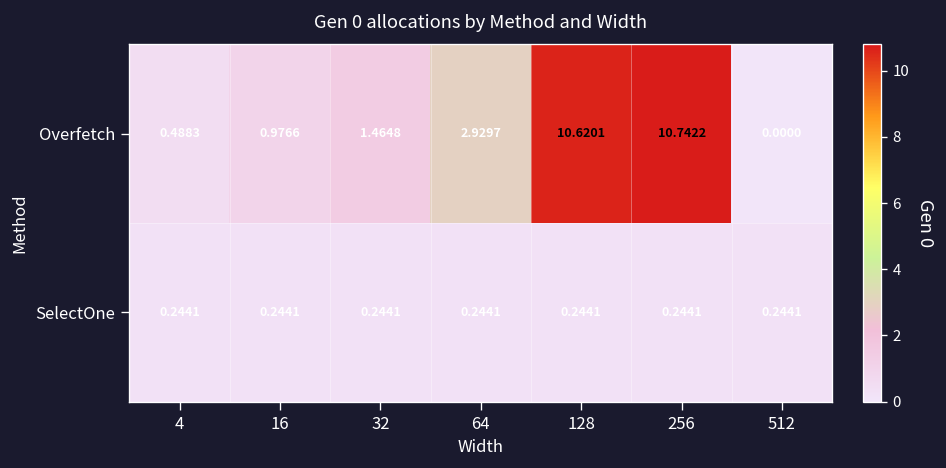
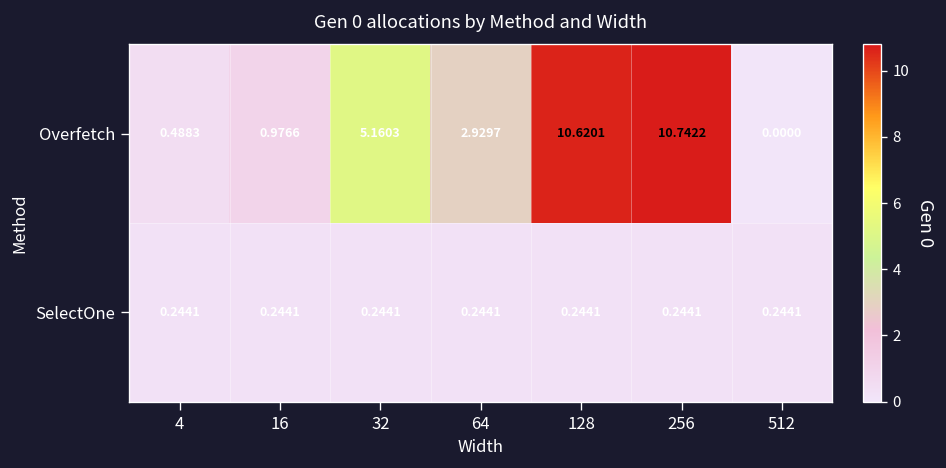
Overfetch, 32: 1.4648 -> 5.1603
